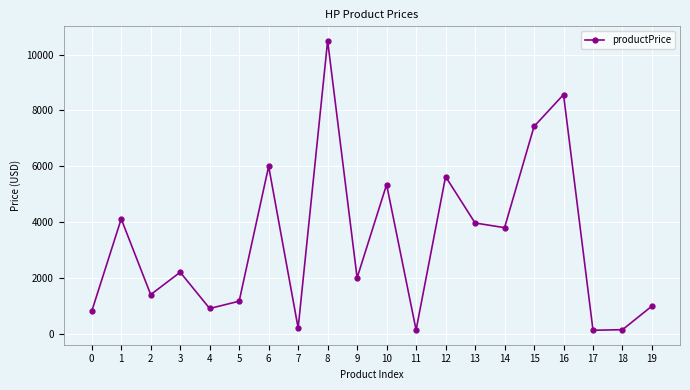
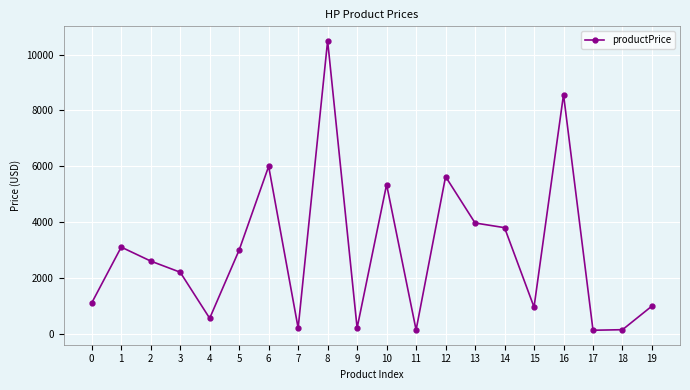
0: 800 -> 1100
1: 4100 -> 3100
2: 1400 -> 2600
4: 900 -> 500
5: 1200 -> 3000
9: 2000 -> 200
15: 7400 -> 900
